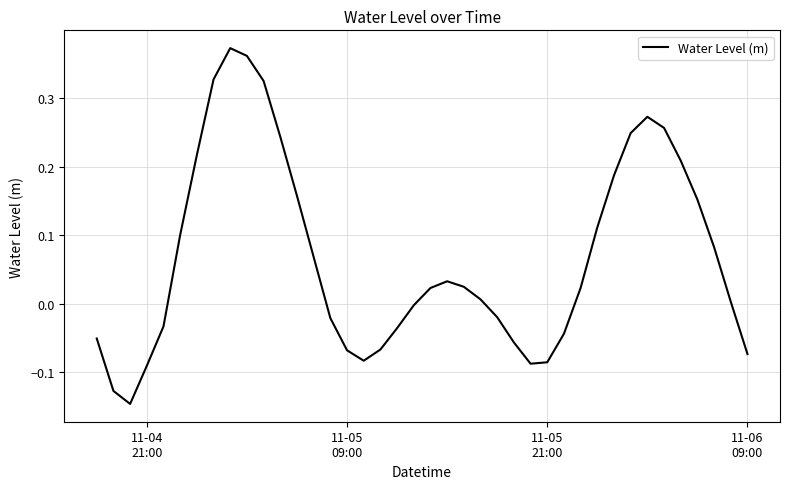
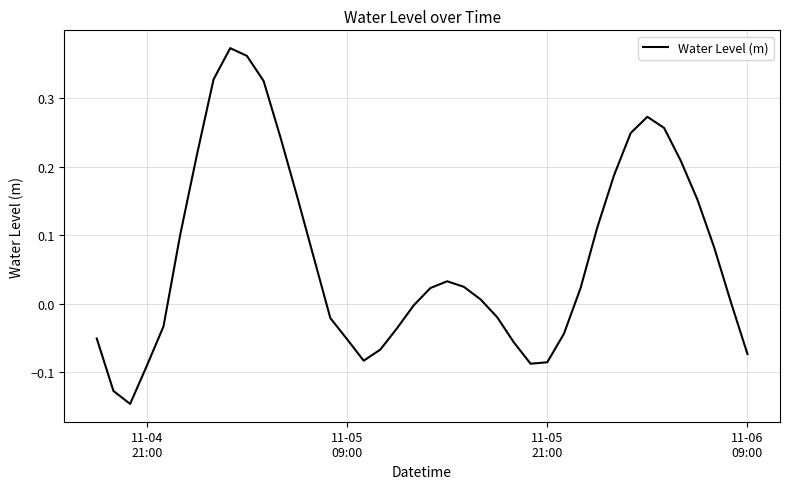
11-05 09:00: -0.07 -> -0.05
